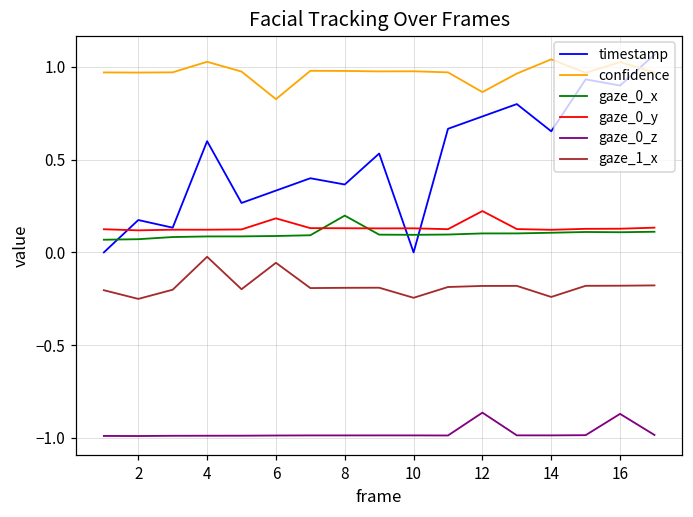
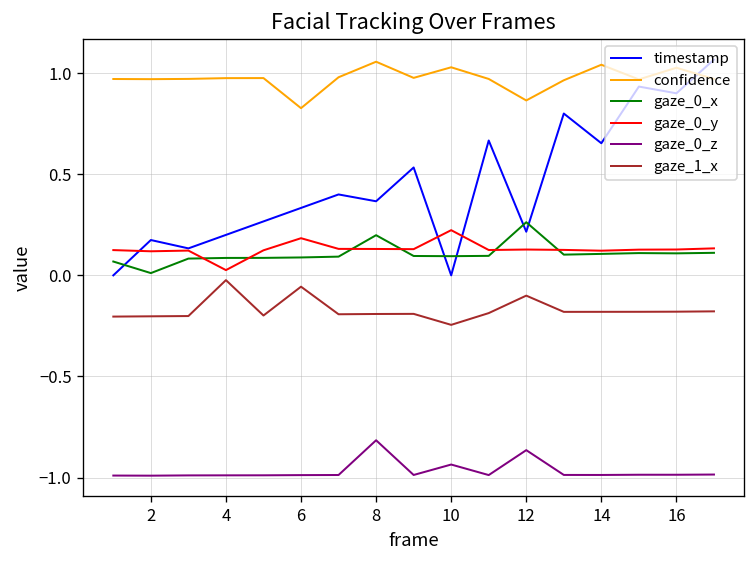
gaze_0_x, 2: 0.07 -> 0.01
gaze_1_x, 2: -0.25 -> -0.20
timestamp, 4: 0.6 -> 0.2
confidence, 4: 1.03 -> 0.98
gaze_0_y, 4: 0.12 -> 0.03
confidence, 8: 0.98 -> 1.06
gaze_0_z, 8: -0.99 -> -0.82
confidence, 10: 0.98 -> 1.03
gaze_0_y, 10: 0.13 -> 0.22
gaze_0_z, 10: -0.99 -> -0.94
timestamp, 12: 0.73 -> 0.22
gaze_0_x, 12: 0.10 -> 0.26
gaze_0_y, 12: 0.22 -> 0.13
gaze_1_x, 12: -0.18 -> -0.10
gaze_1_x, 14: -0.24 -> -0.18
gaze_0_z, 16: -0.87 -> -0.99
